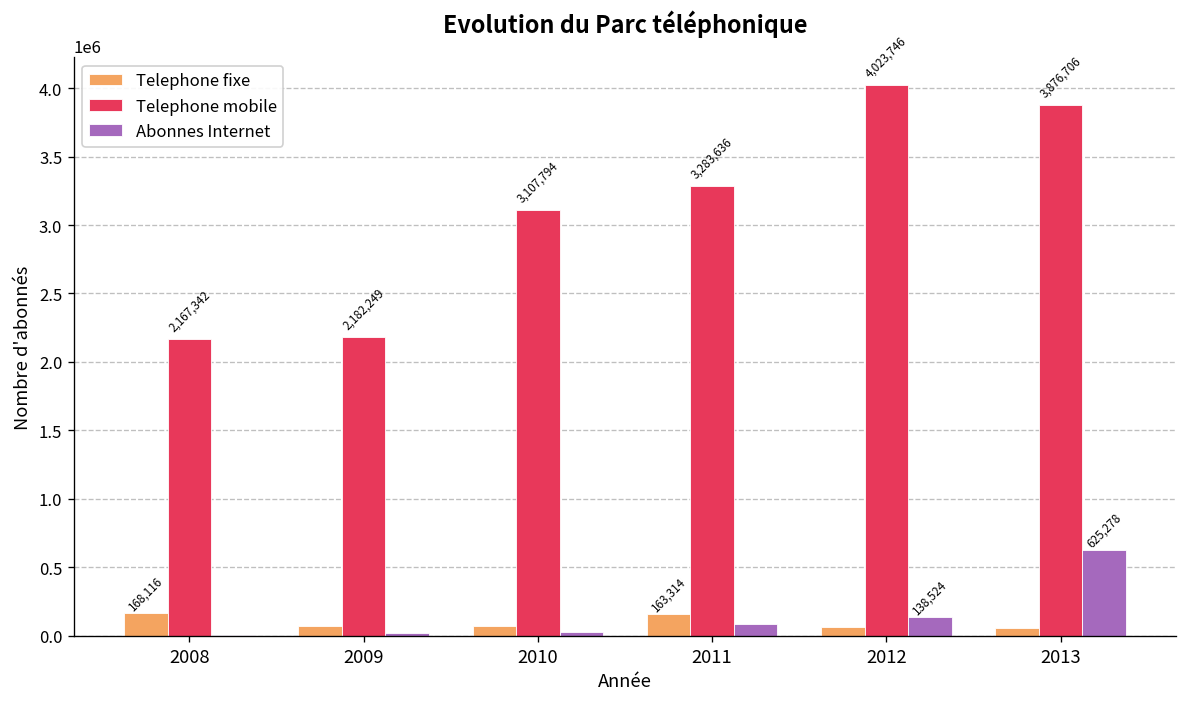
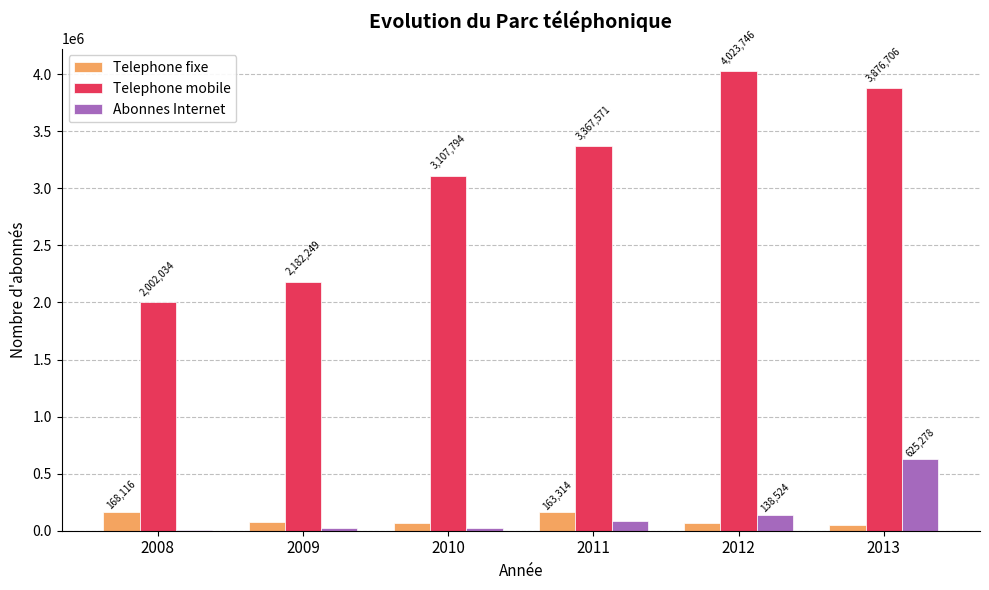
Telephone mobile, 2008: 2,167,342 -> 2,002,034
Telephone mobile, 2011: 3,283,636 -> 3,367,571
